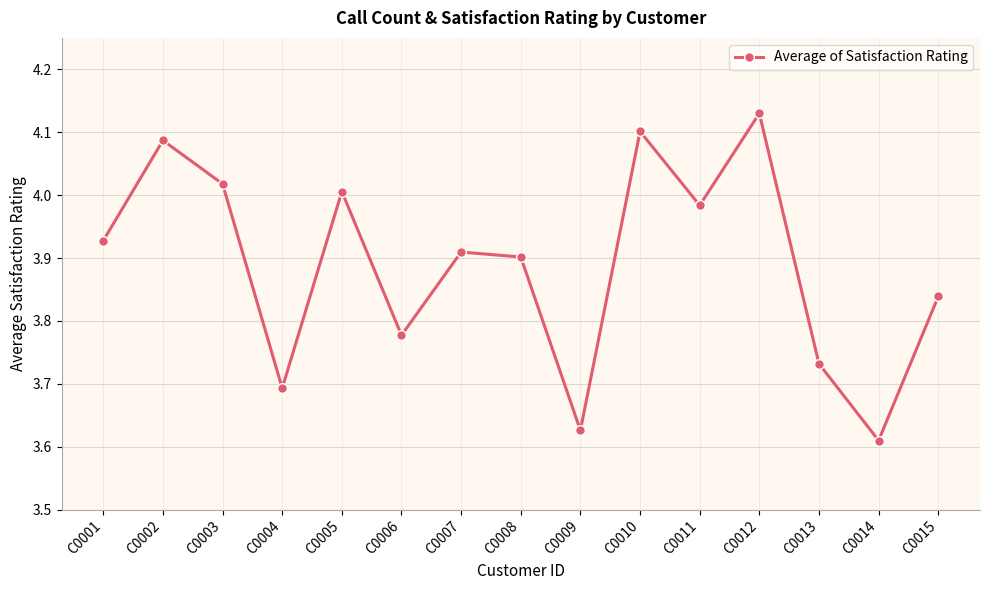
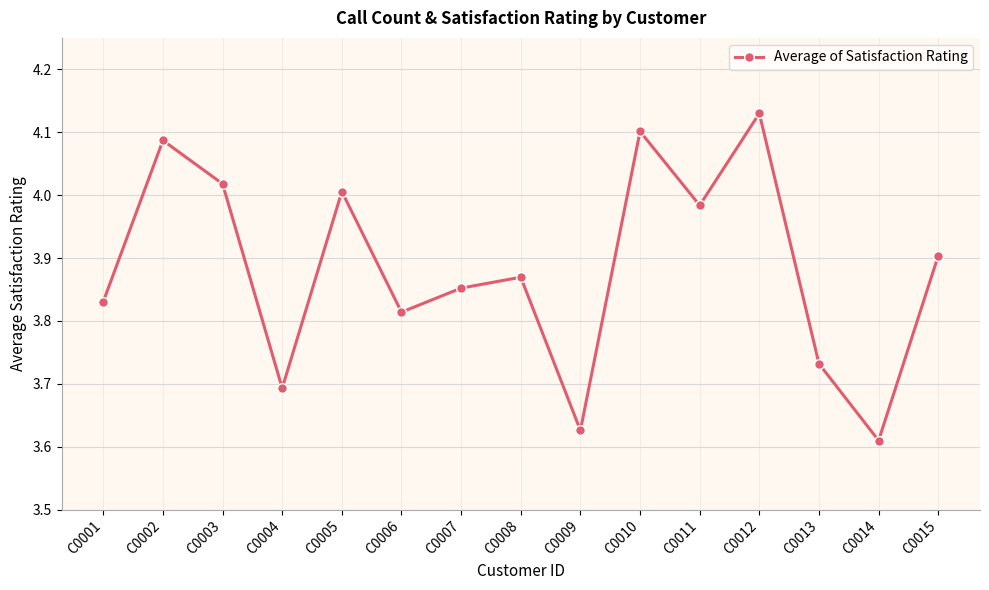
C0001: 3.93 -> 3.83
C0006: 3.78 -> 3.81
C0007: 3.91 -> 3.85
C0008: 3.90 -> 3.87
C0015: 3.84 -> 3.90
